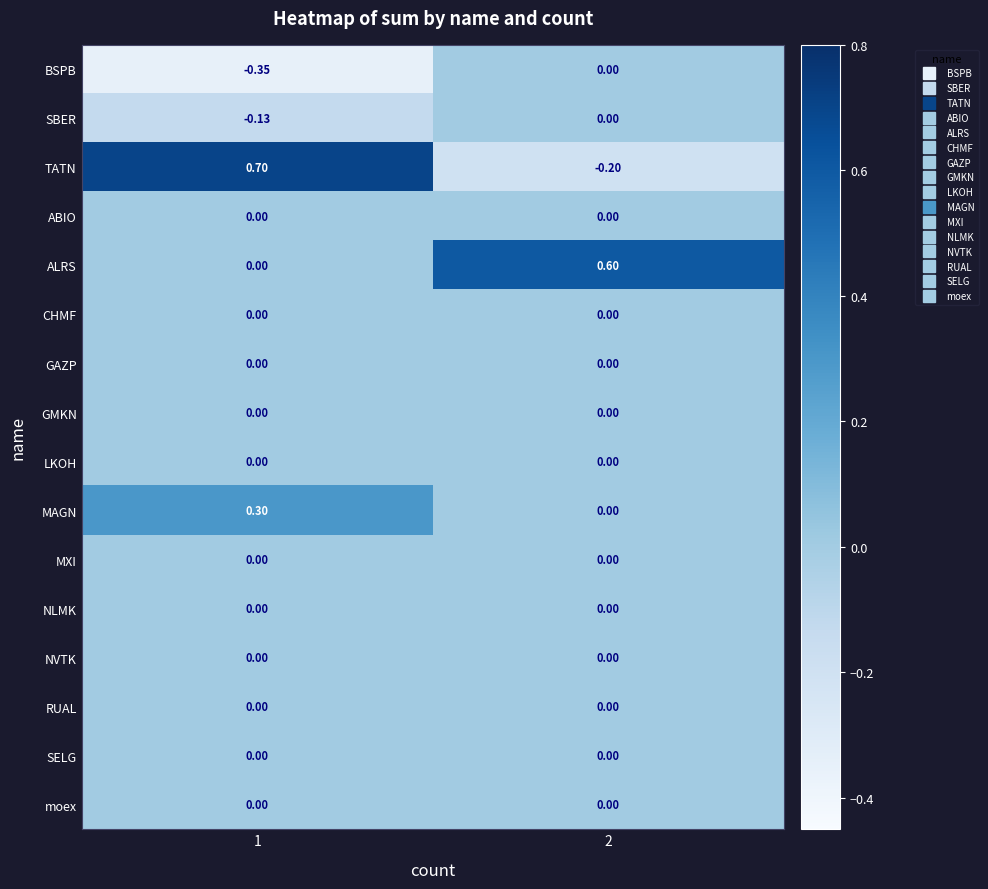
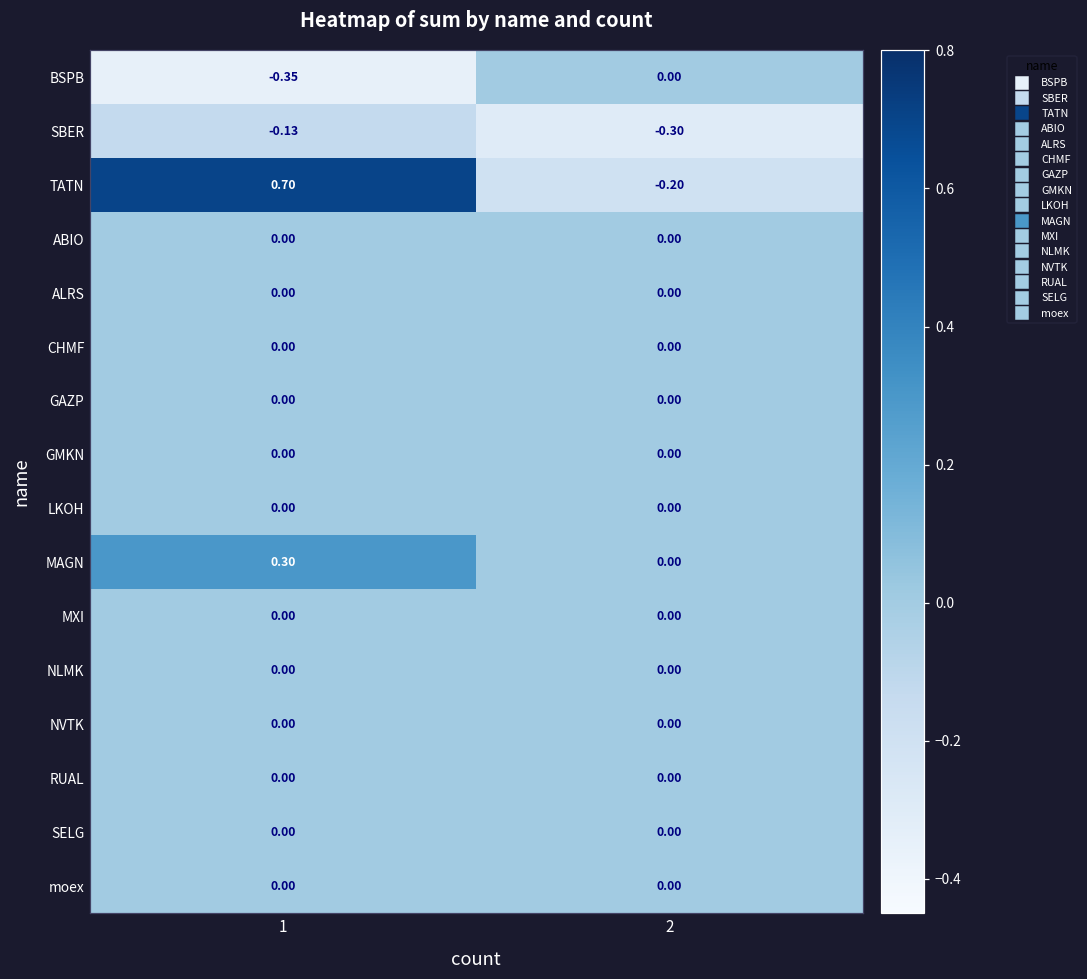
SBER, 2: 0.00 -> -0.30
ALRS, 2: 0.60 -> 0.00
